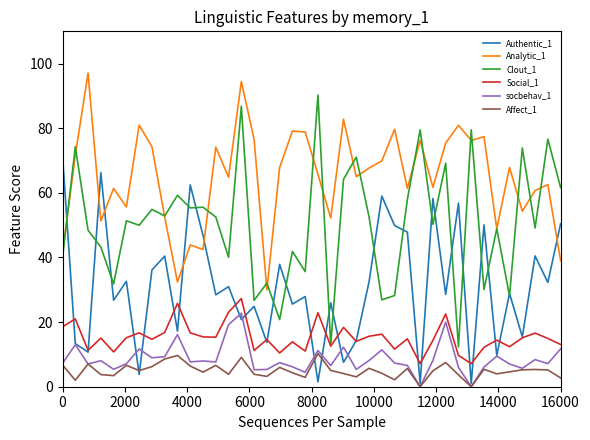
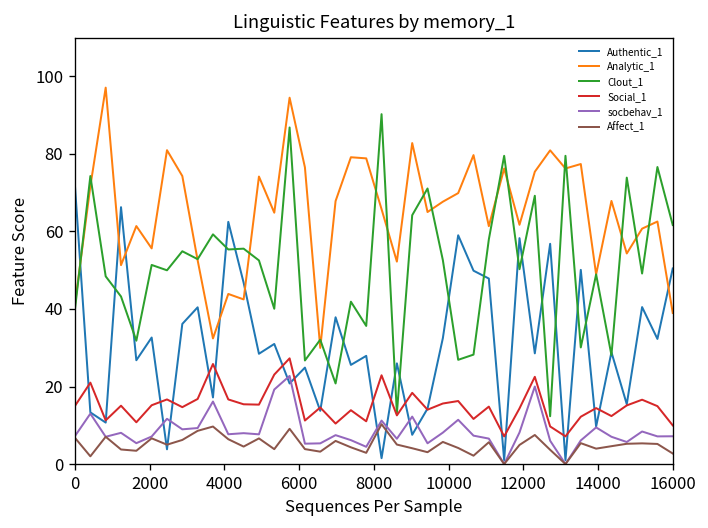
Social_1, 0: 19 -> 15
Social_1, 16000: 13 -> 10
socbehav_1, 16000: 12 -> 7
